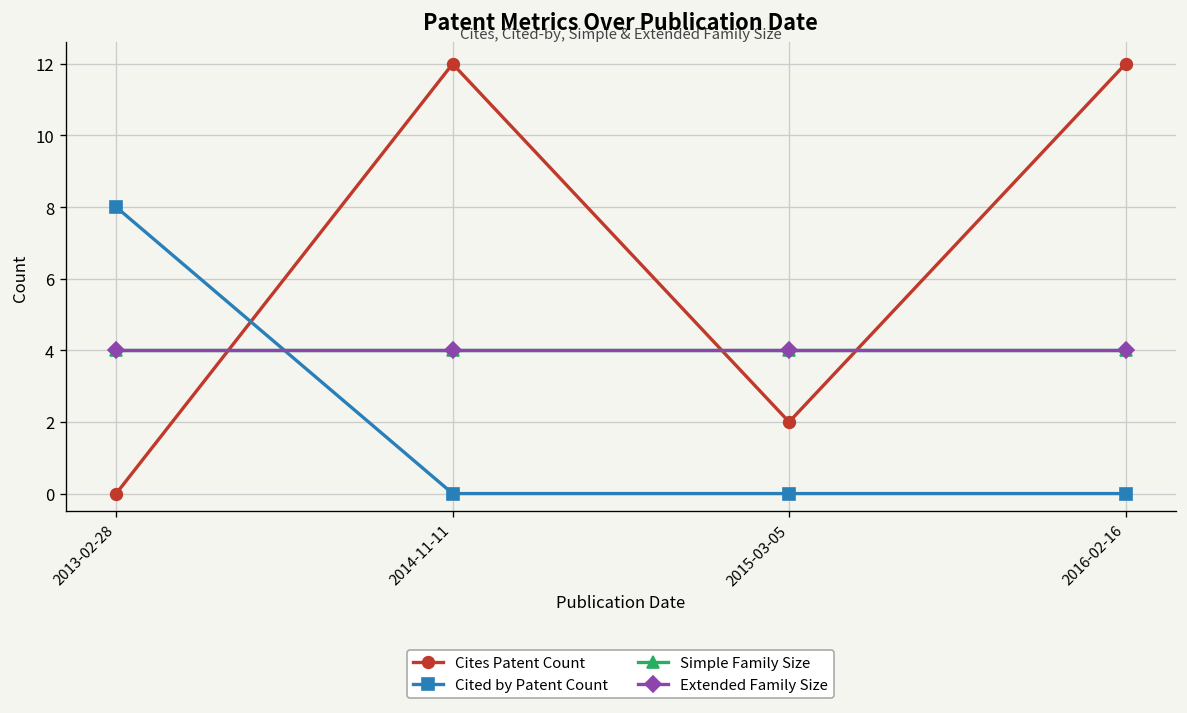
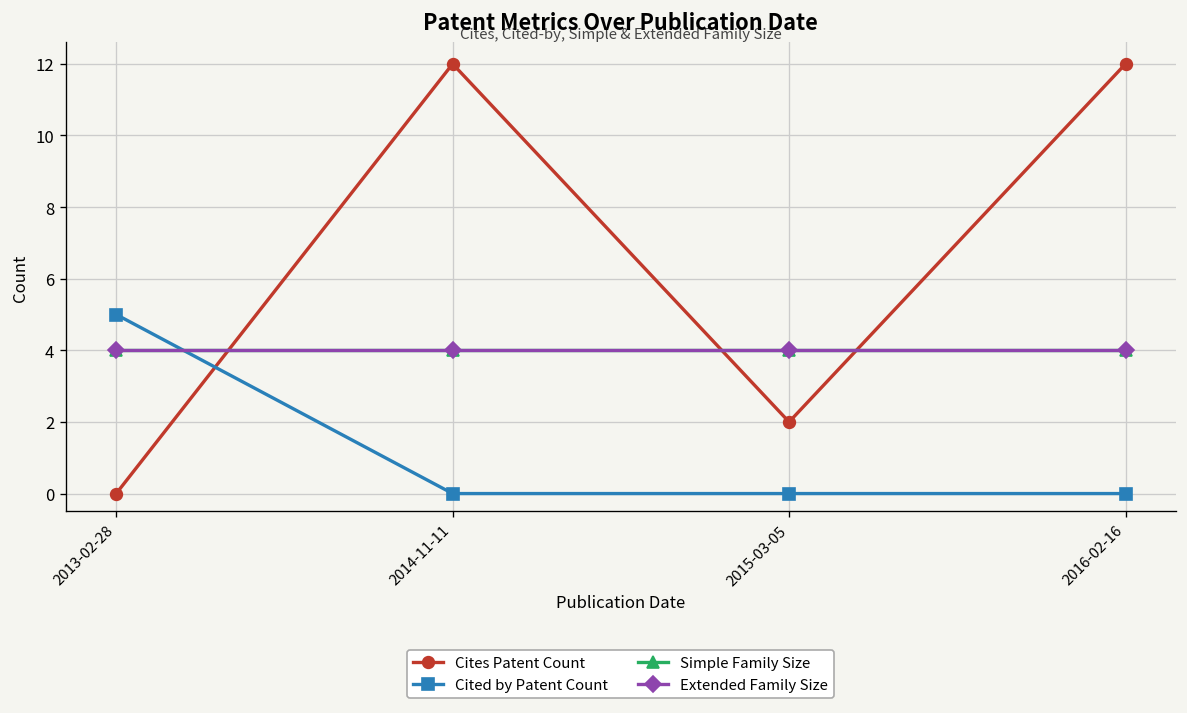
Cited by Patent Count, 2013-02-28: 8 -> 5
